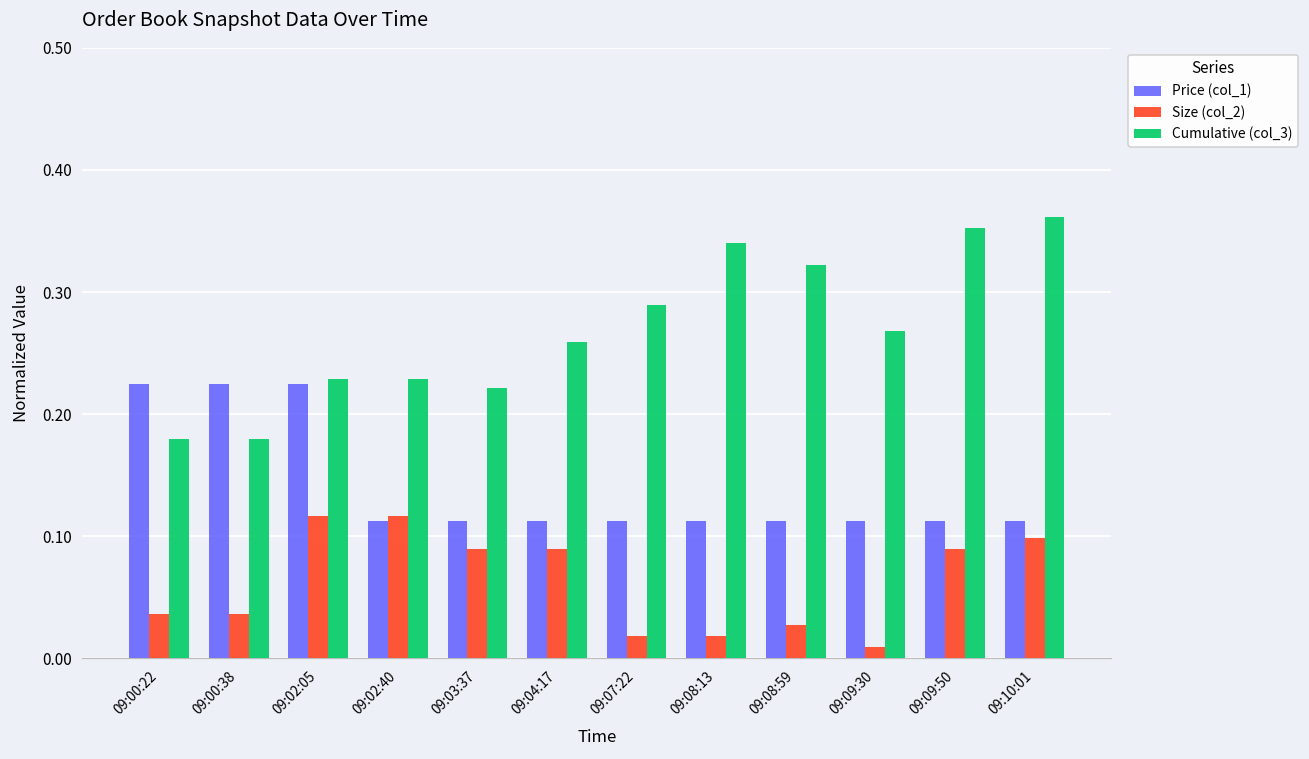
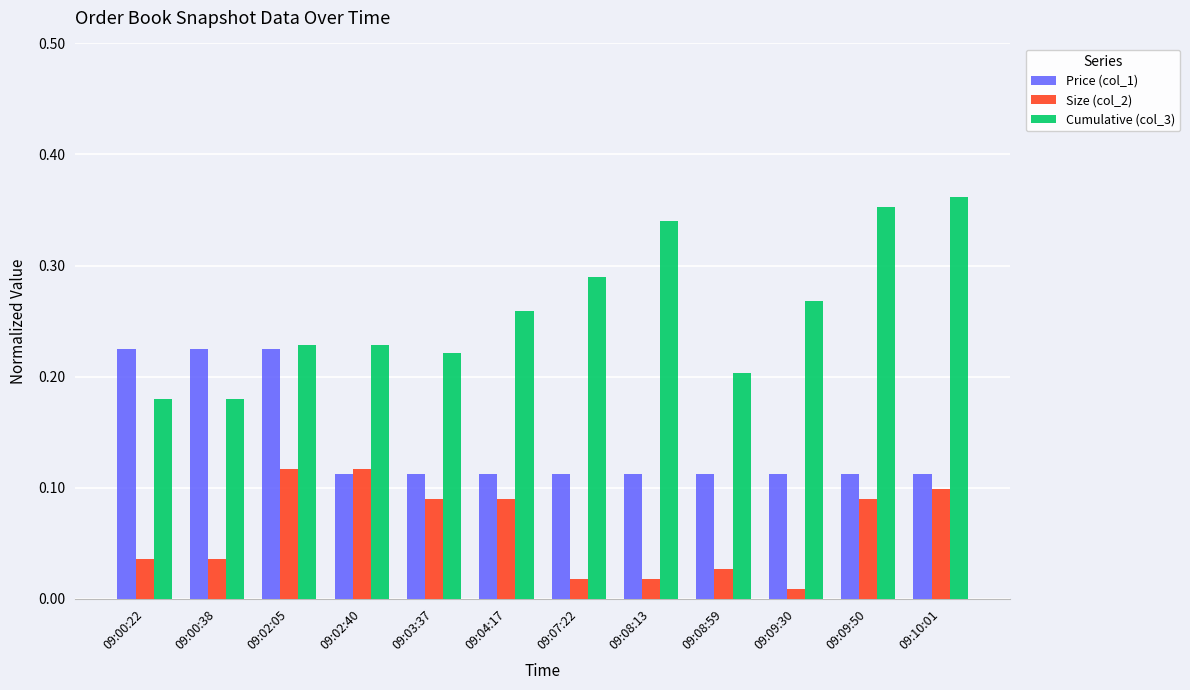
Cumulative (col_3), 09:08:59: 0.322 -> 0.203
